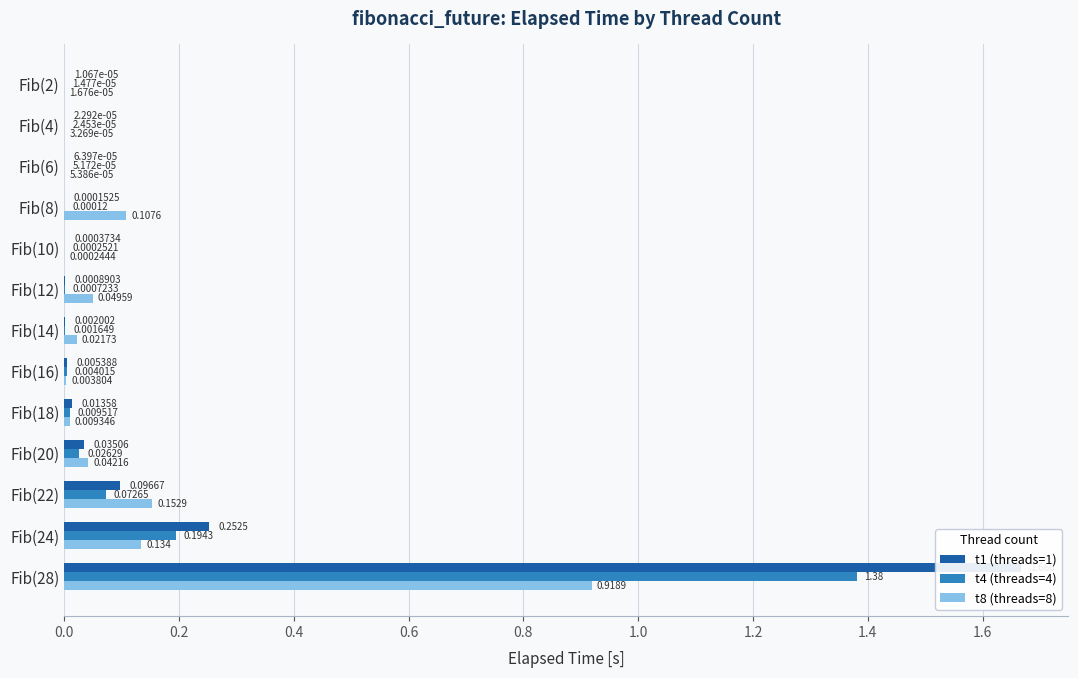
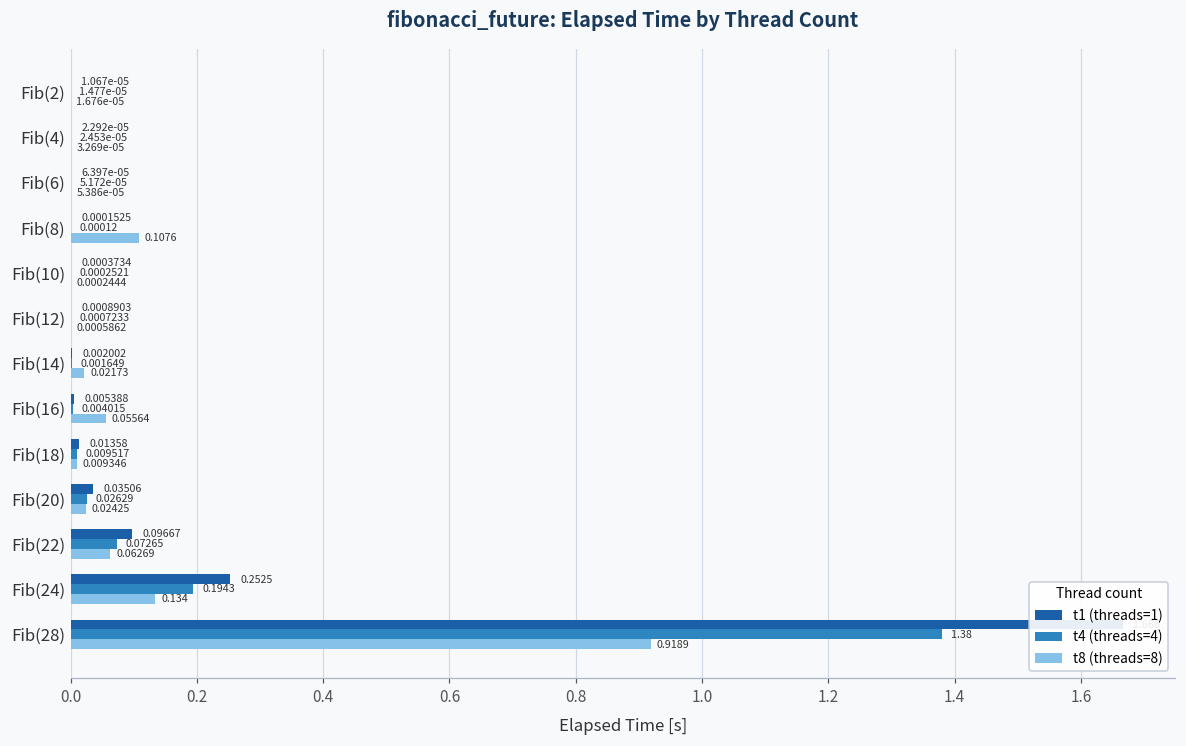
t8 (threads=8), Fib(12): 0.04959 -> 0.0005862
t8 (threads=8), Fib(16): 0.003804 -> 0.05564
t8 (threads=8), Fib(20): 0.04216 -> 0.02425
t8 (threads=8), Fib(22): 0.1529 -> 0.06269
